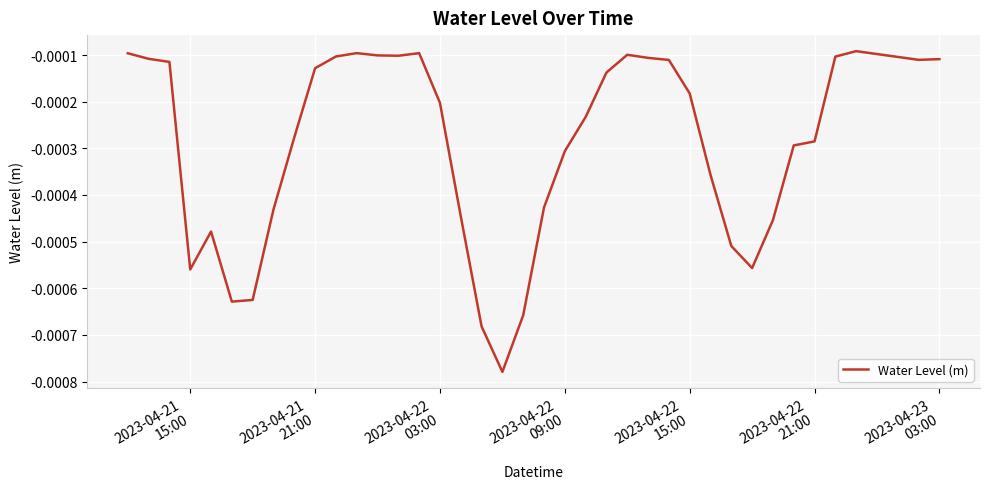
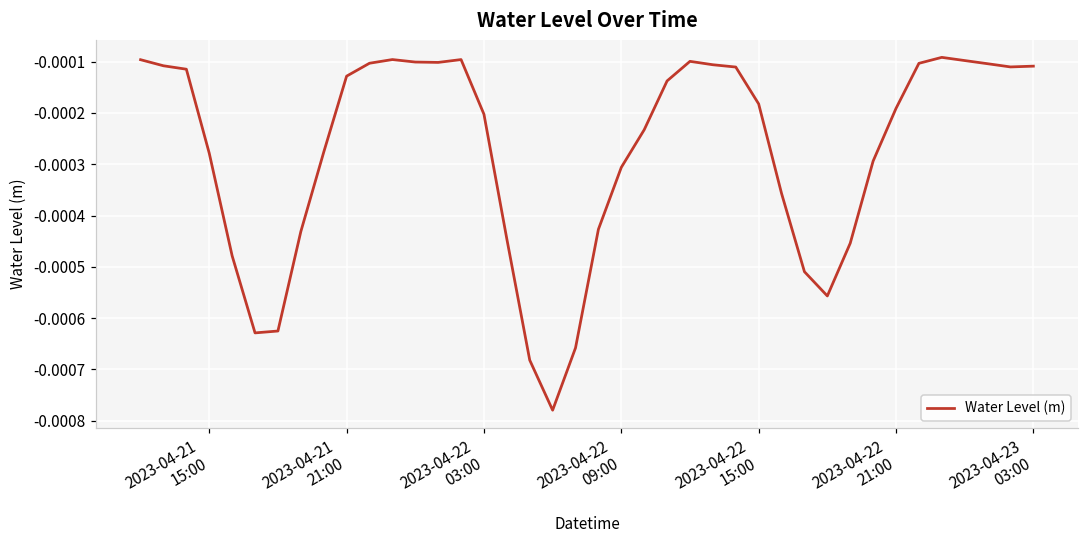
2023-04-21 15:00: -0.00056 -> -0.00028
2023-04-22 21:00: -0.00029 -> -0.00019
